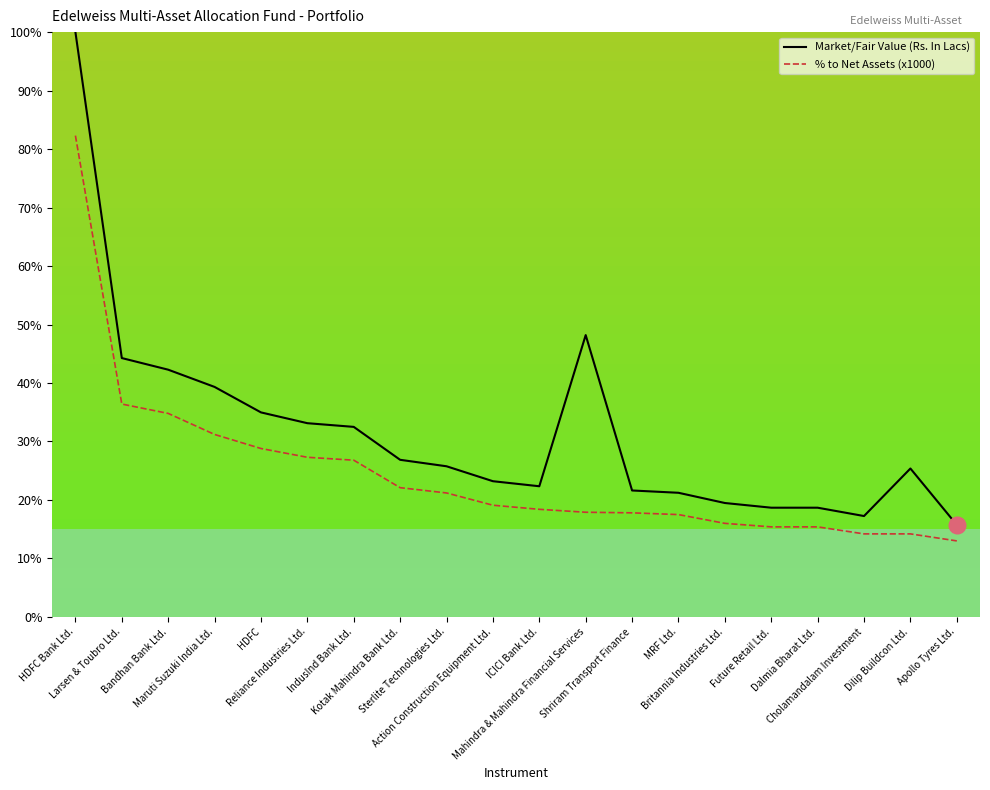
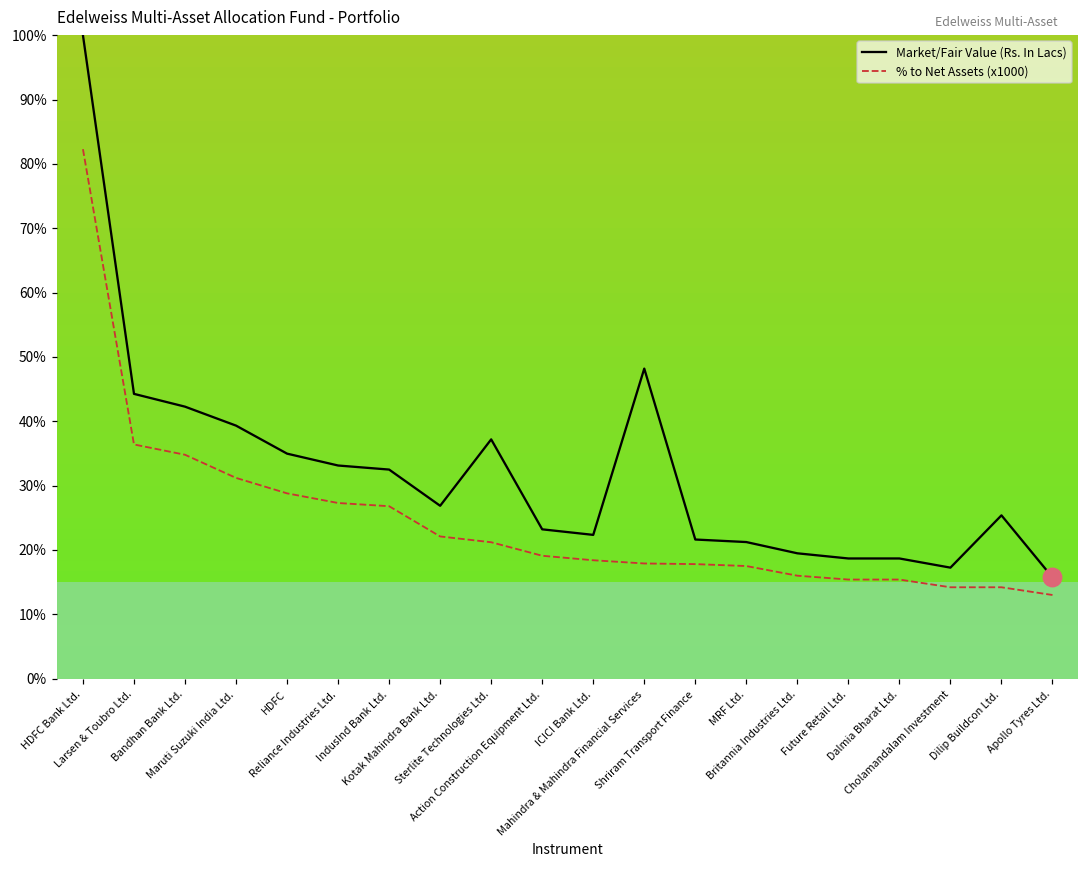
Market/Fair Value (Rs. In Lacs), Sterlite Technologies Ltd.: 26% -> 37%
